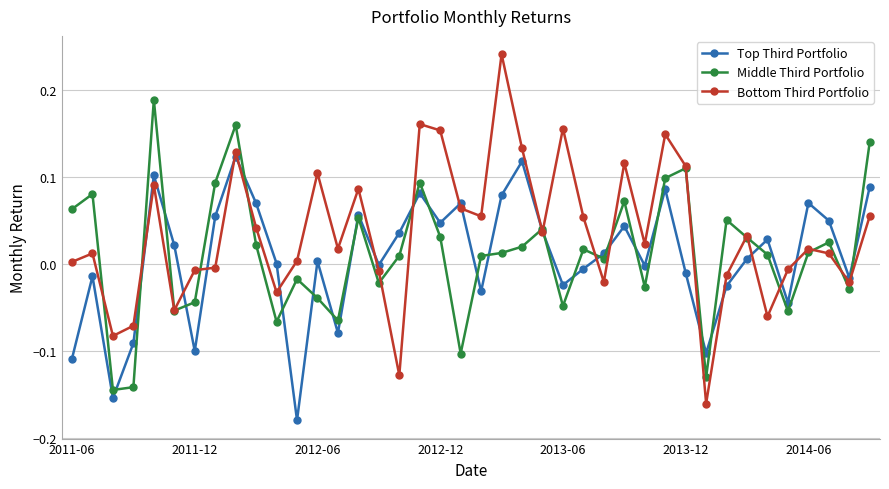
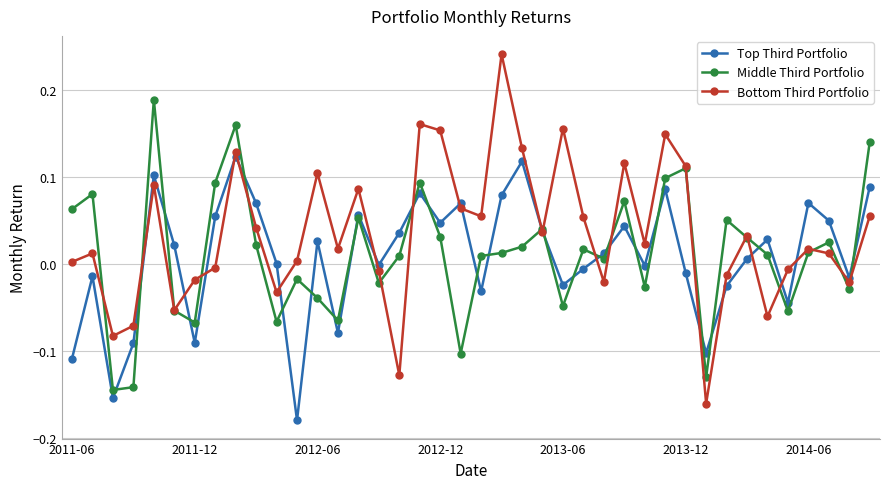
Top Third Portfolio, 2011-12: -0.10 -> -0.09
Middle Third Portfolio, 2011-12: -0.04 -> -0.07
Bottom Third Portfolio, 2011-12: -0.01 -> -0.02
Top Third Portfolio, 2012-06: 0.00 -> 0.03
